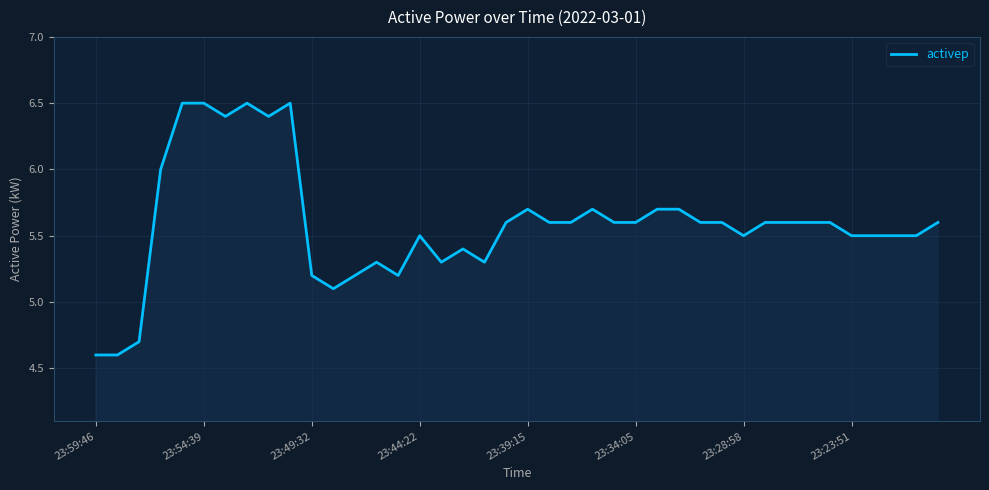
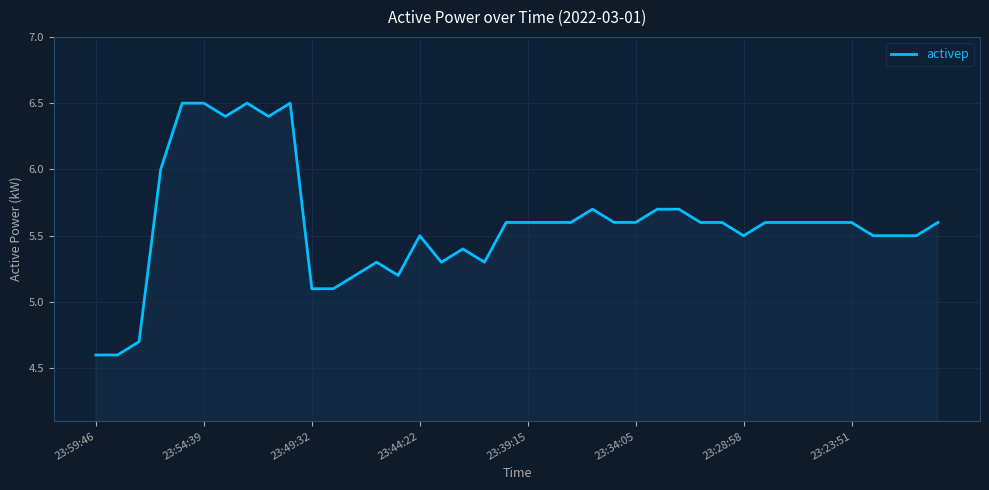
23:49:32: 5.2 -> 5.1
23:39:15: 5.7 -> 5.6
23:23:51: 5.5 -> 5.6
